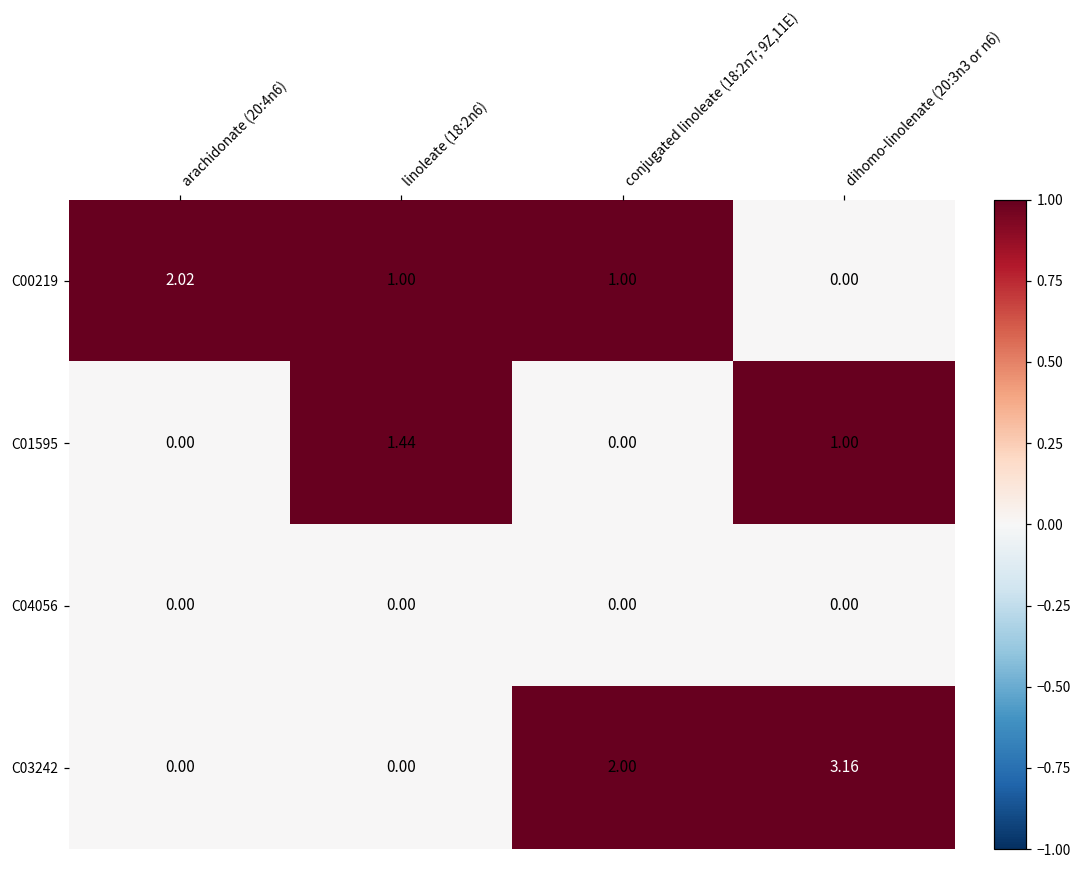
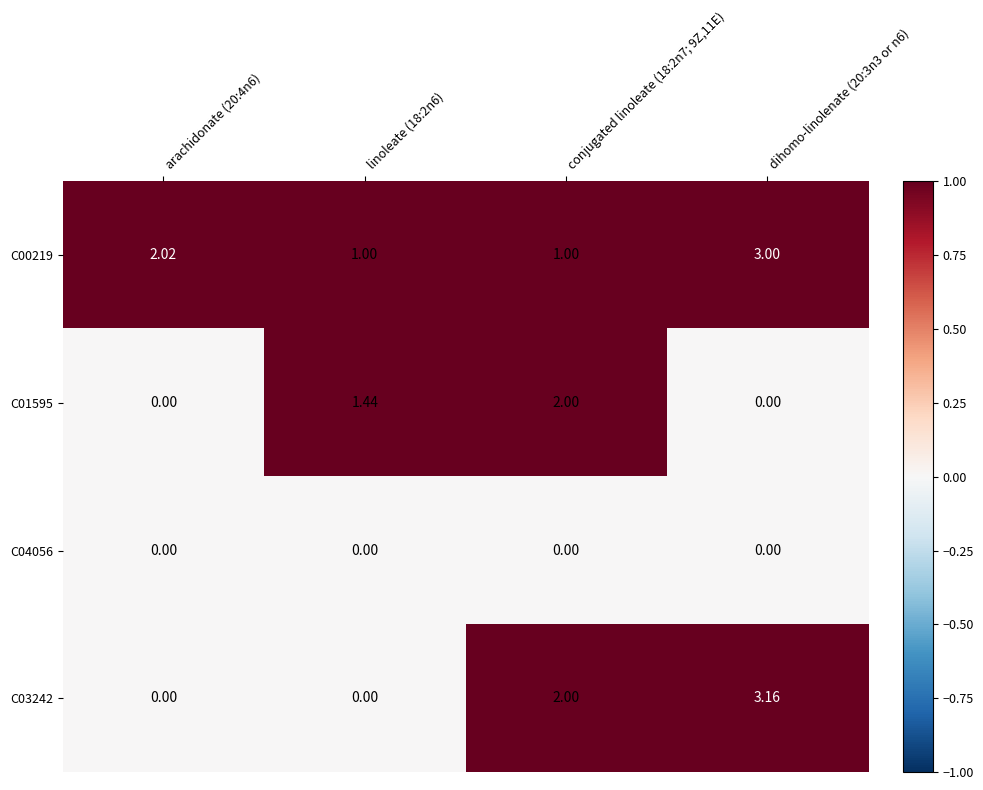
C00219, dihomo-linolenate (20:3n3 or n6): 0.00 -> 3.00
C01595, conjugated linoleate (18:2n7; 9Z,11E): 0.00 -> 2.00
C01595, dihomo-linolenate (20:3n3 or n6): 1.00 -> 0.00
